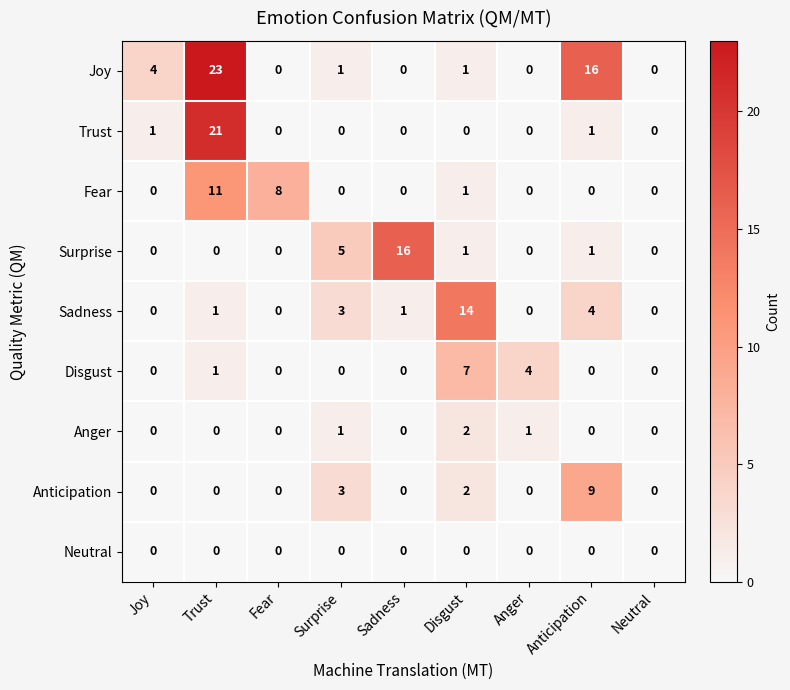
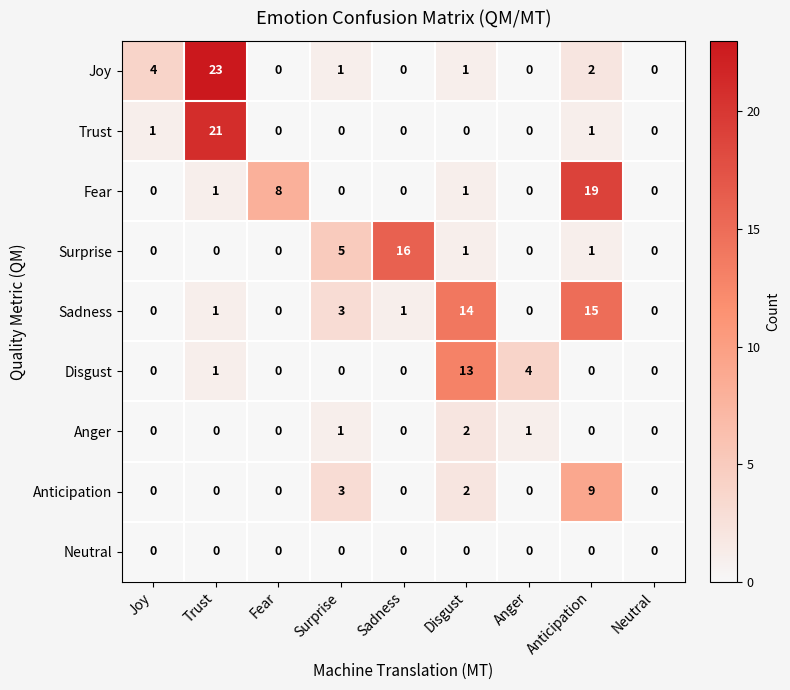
Joy, Anticipation: 16 -> 2
Fear, Trust: 11 -> 1
Fear, Anticipation: 0 -> 19
Sadness, Anticipation: 4 -> 15
Disgust, Disgust: 7 -> 13
